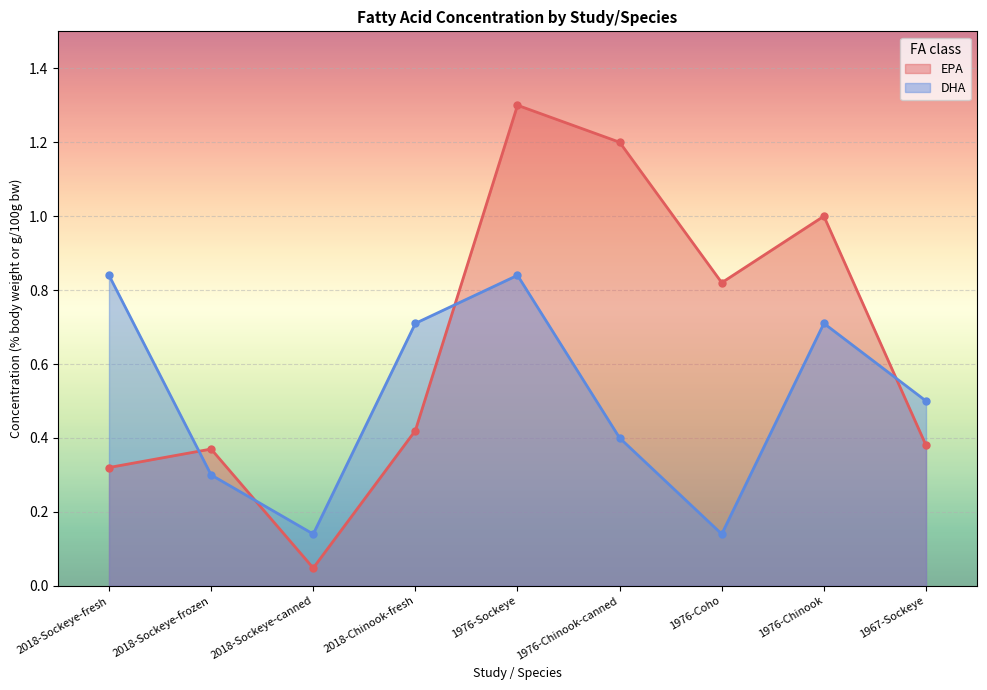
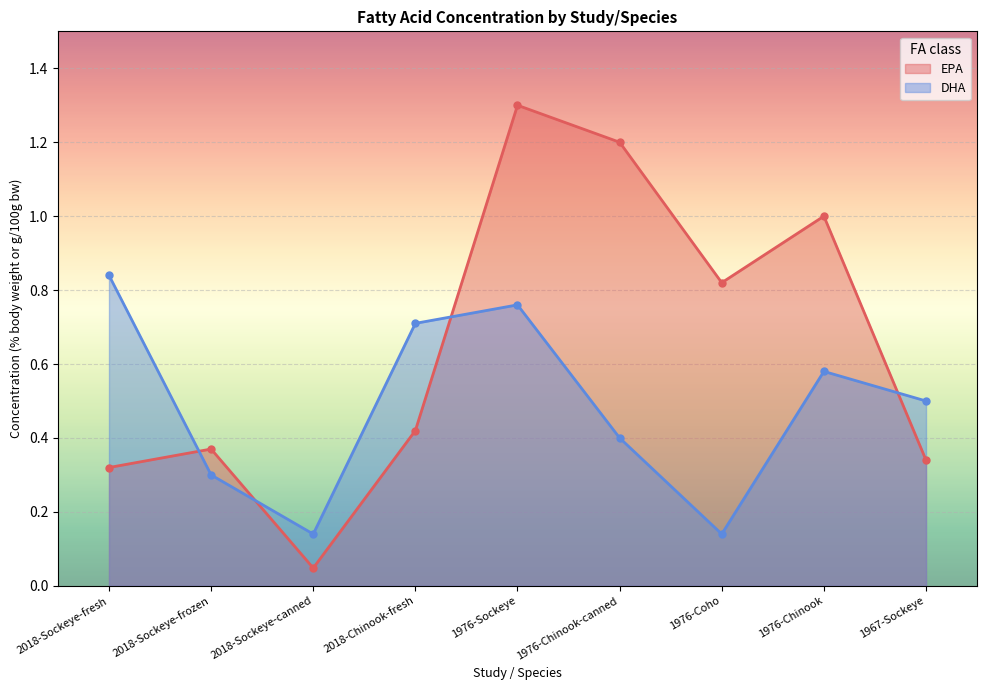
DHA, 1976-Sockeye: 0.84 -> 0.76
DHA, 1976-Chinook: 0.71 -> 0.58
EPA, 1967-Sockeye: 0.38 -> 0.34
